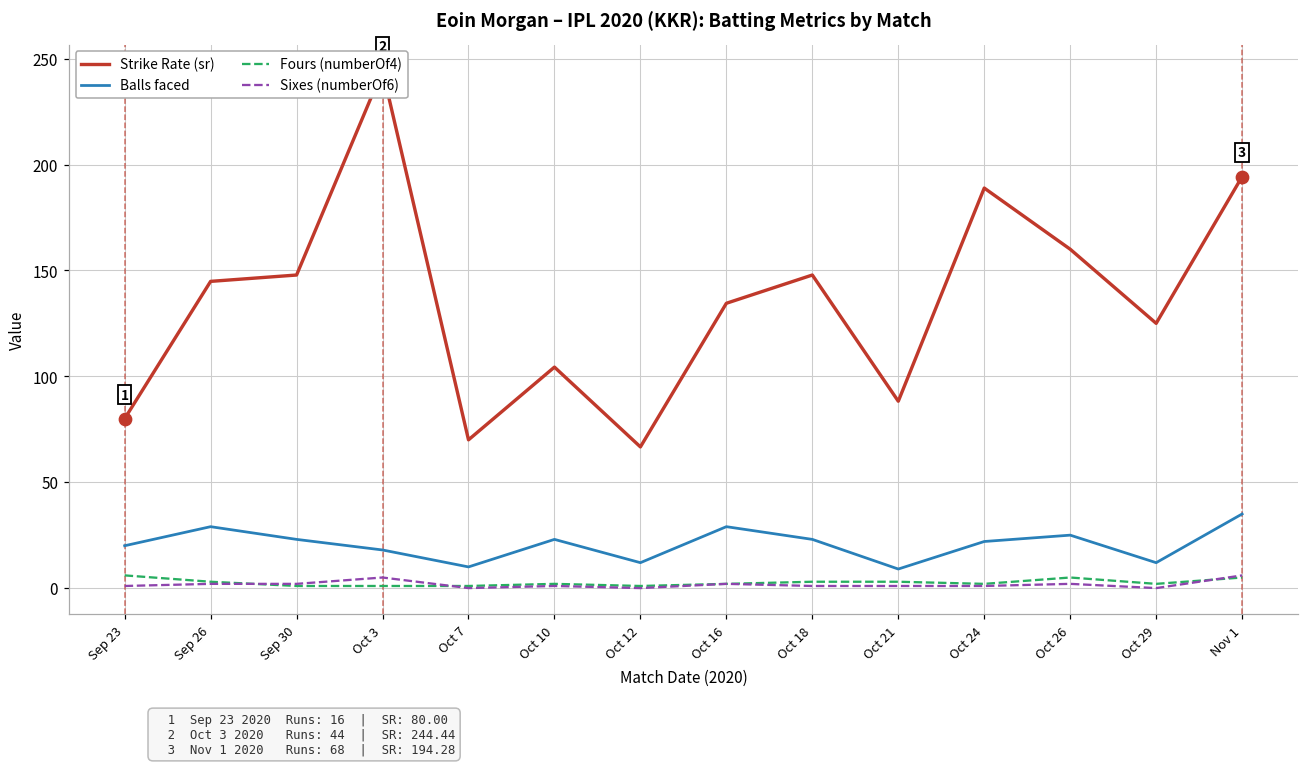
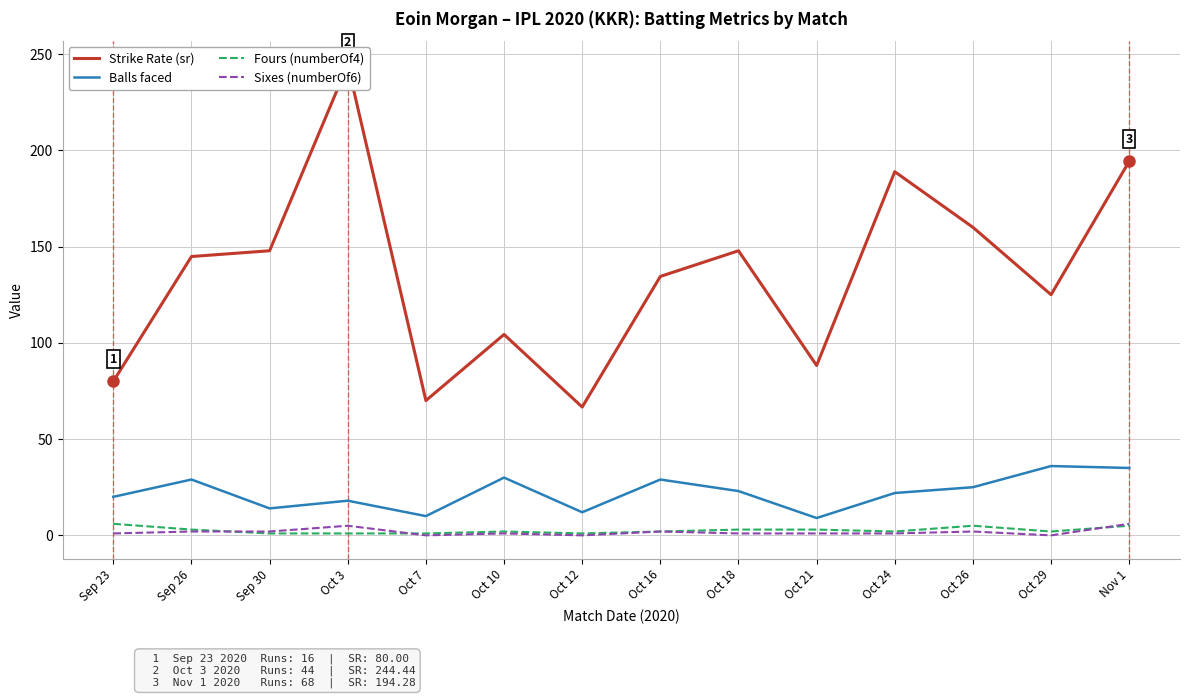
Balls faced, Sep 30: 23 -> 14
Balls faced, Oct 10: 23 -> 30
Balls faced, Oct 29: 12 -> 36
